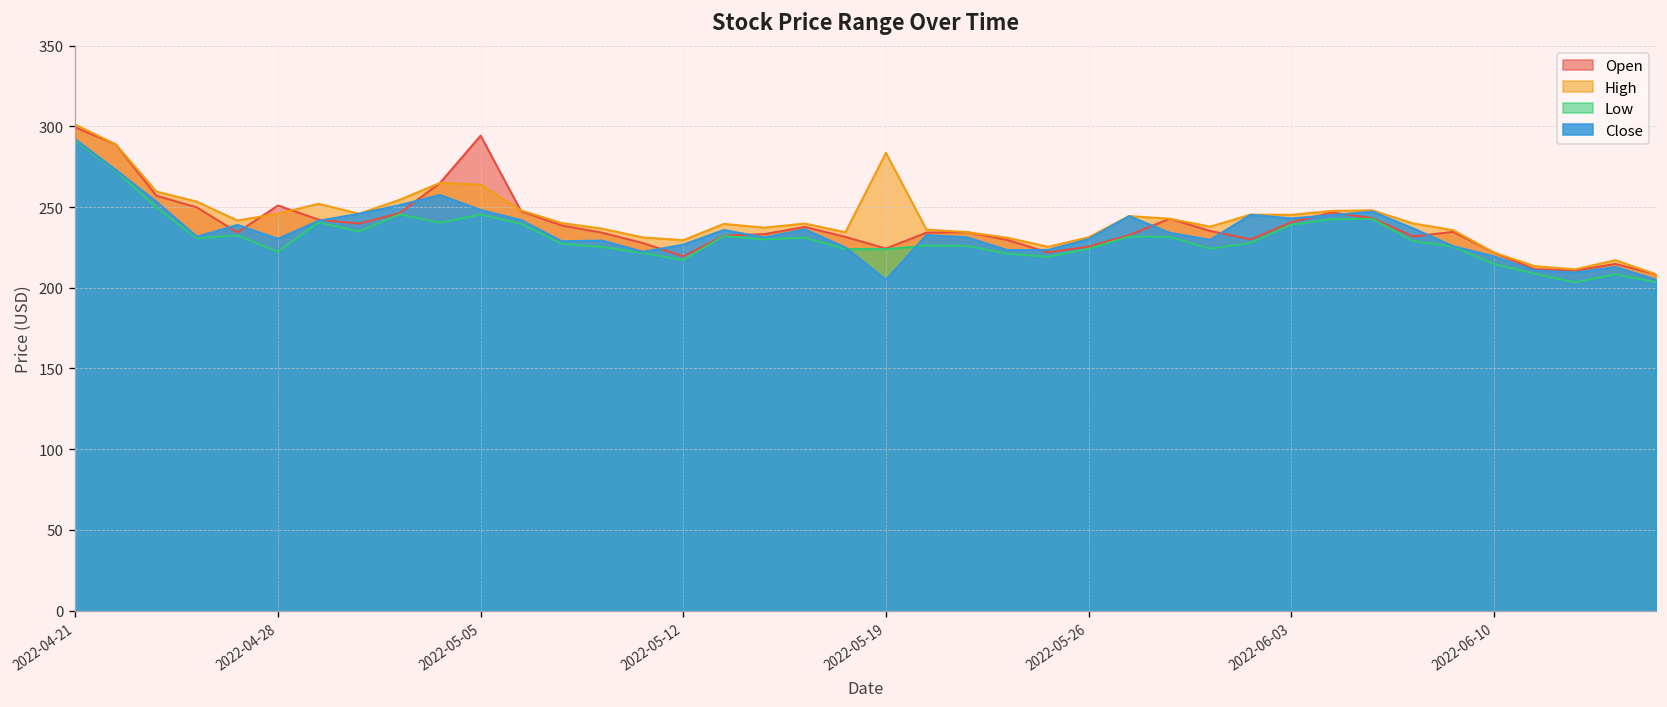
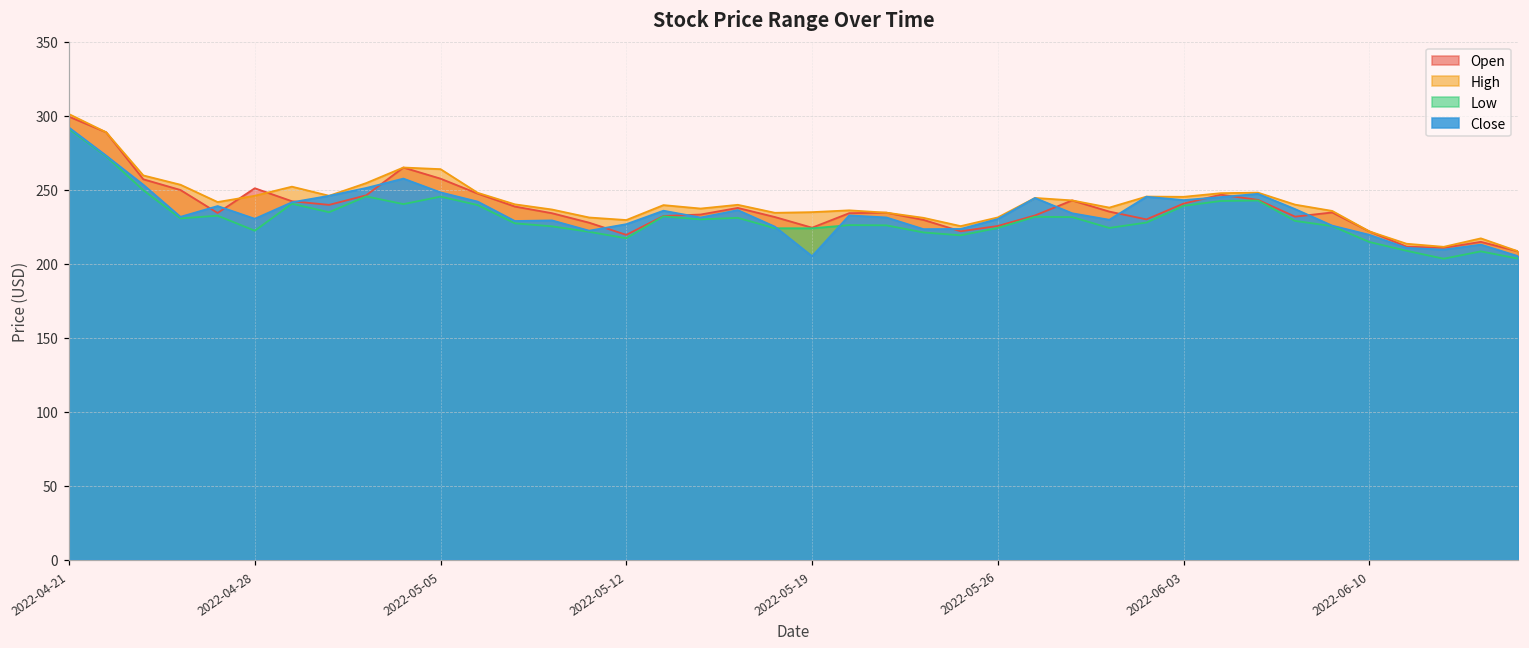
Open, 2022-05-05: 294 -> 257
High, 2022-05-19: 284 -> 235
